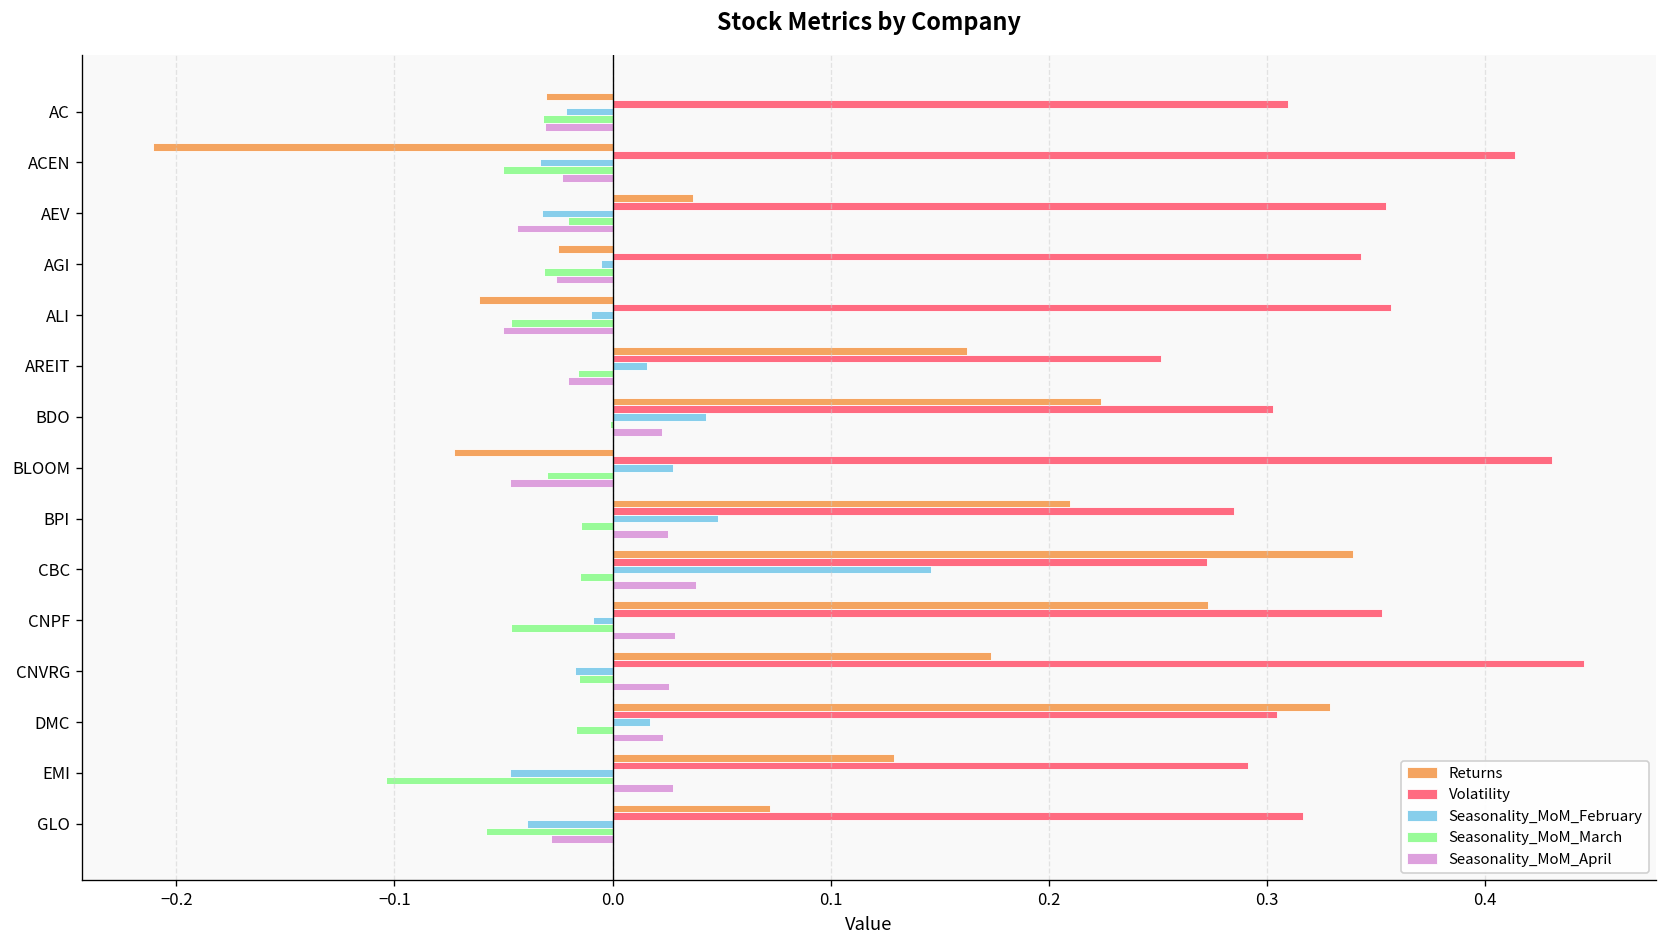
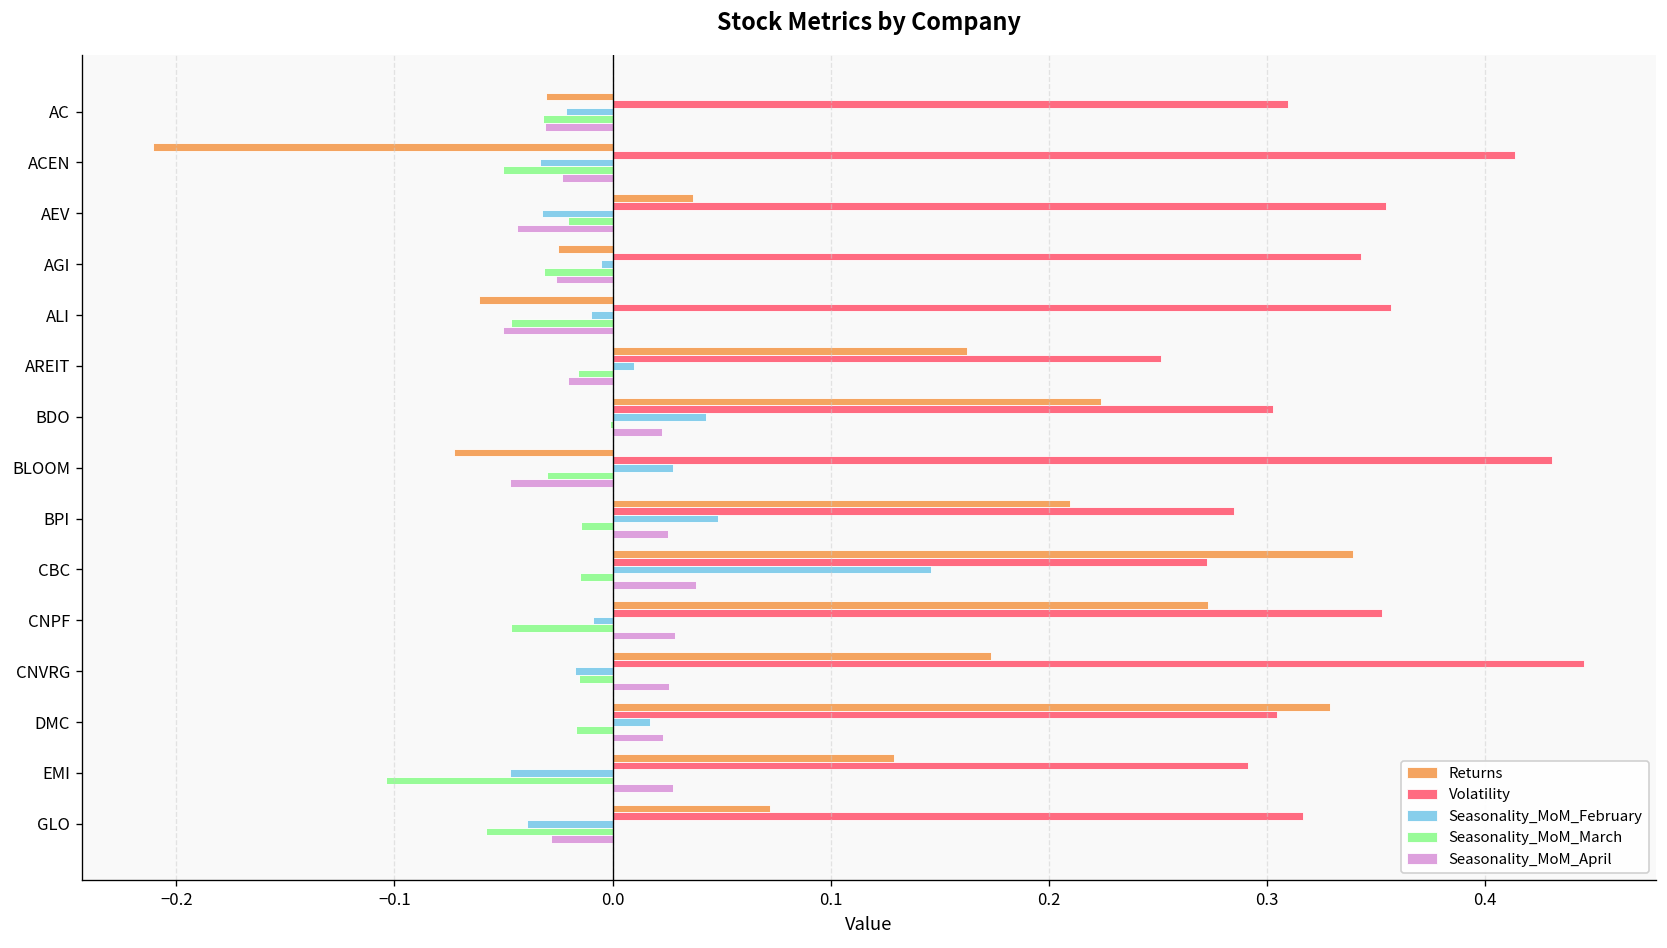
Seasonality_MoM_February, AREIT: 0.016 -> 0.010
